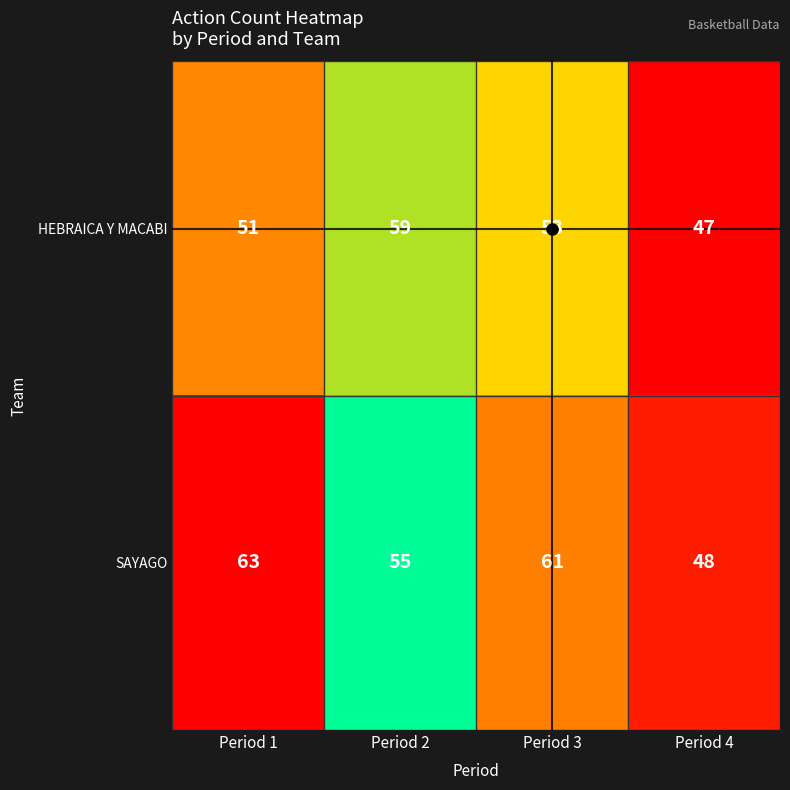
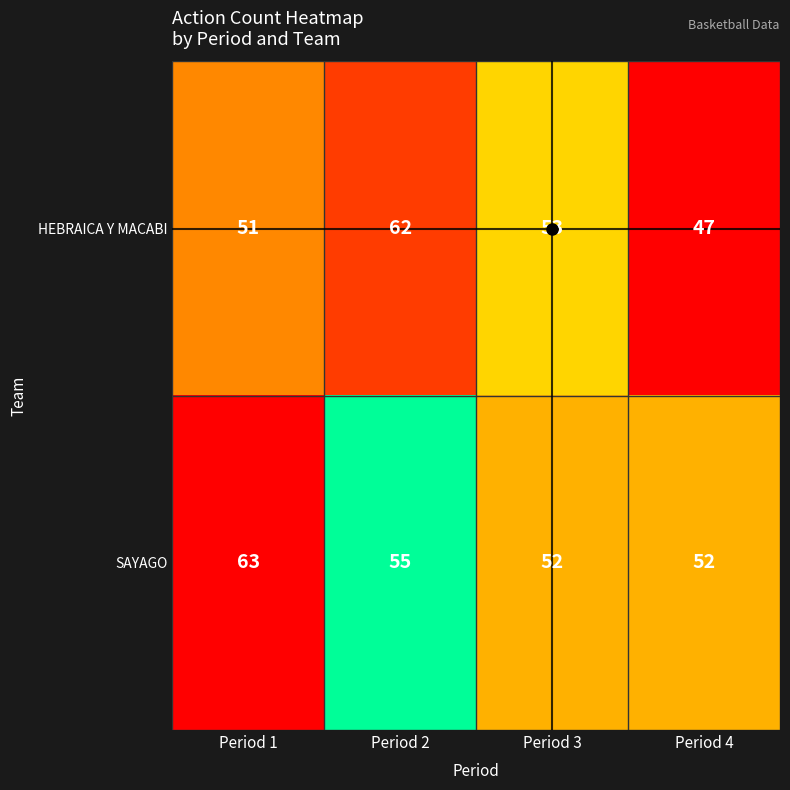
HEBRAICA Y MACABI, Period 2: 59 -> 62
SAYAGO, Period 3: 61 -> 52
SAYAGO, Period 4: 48 -> 52
